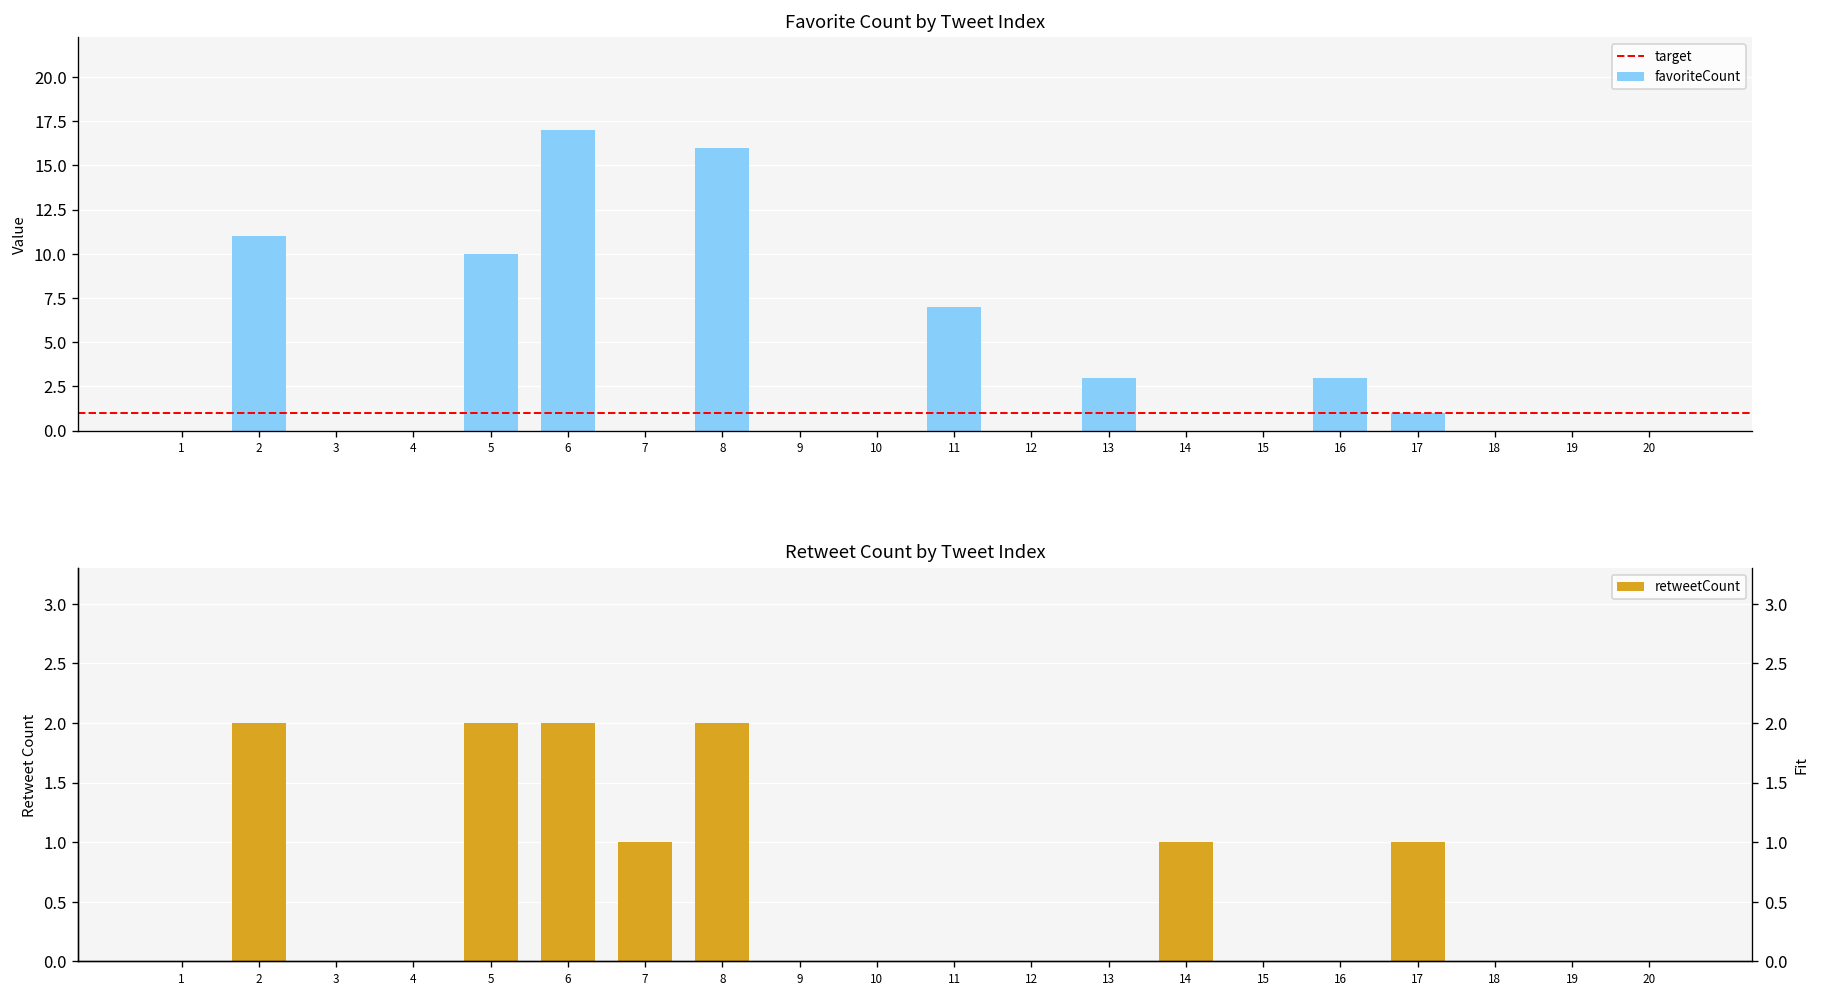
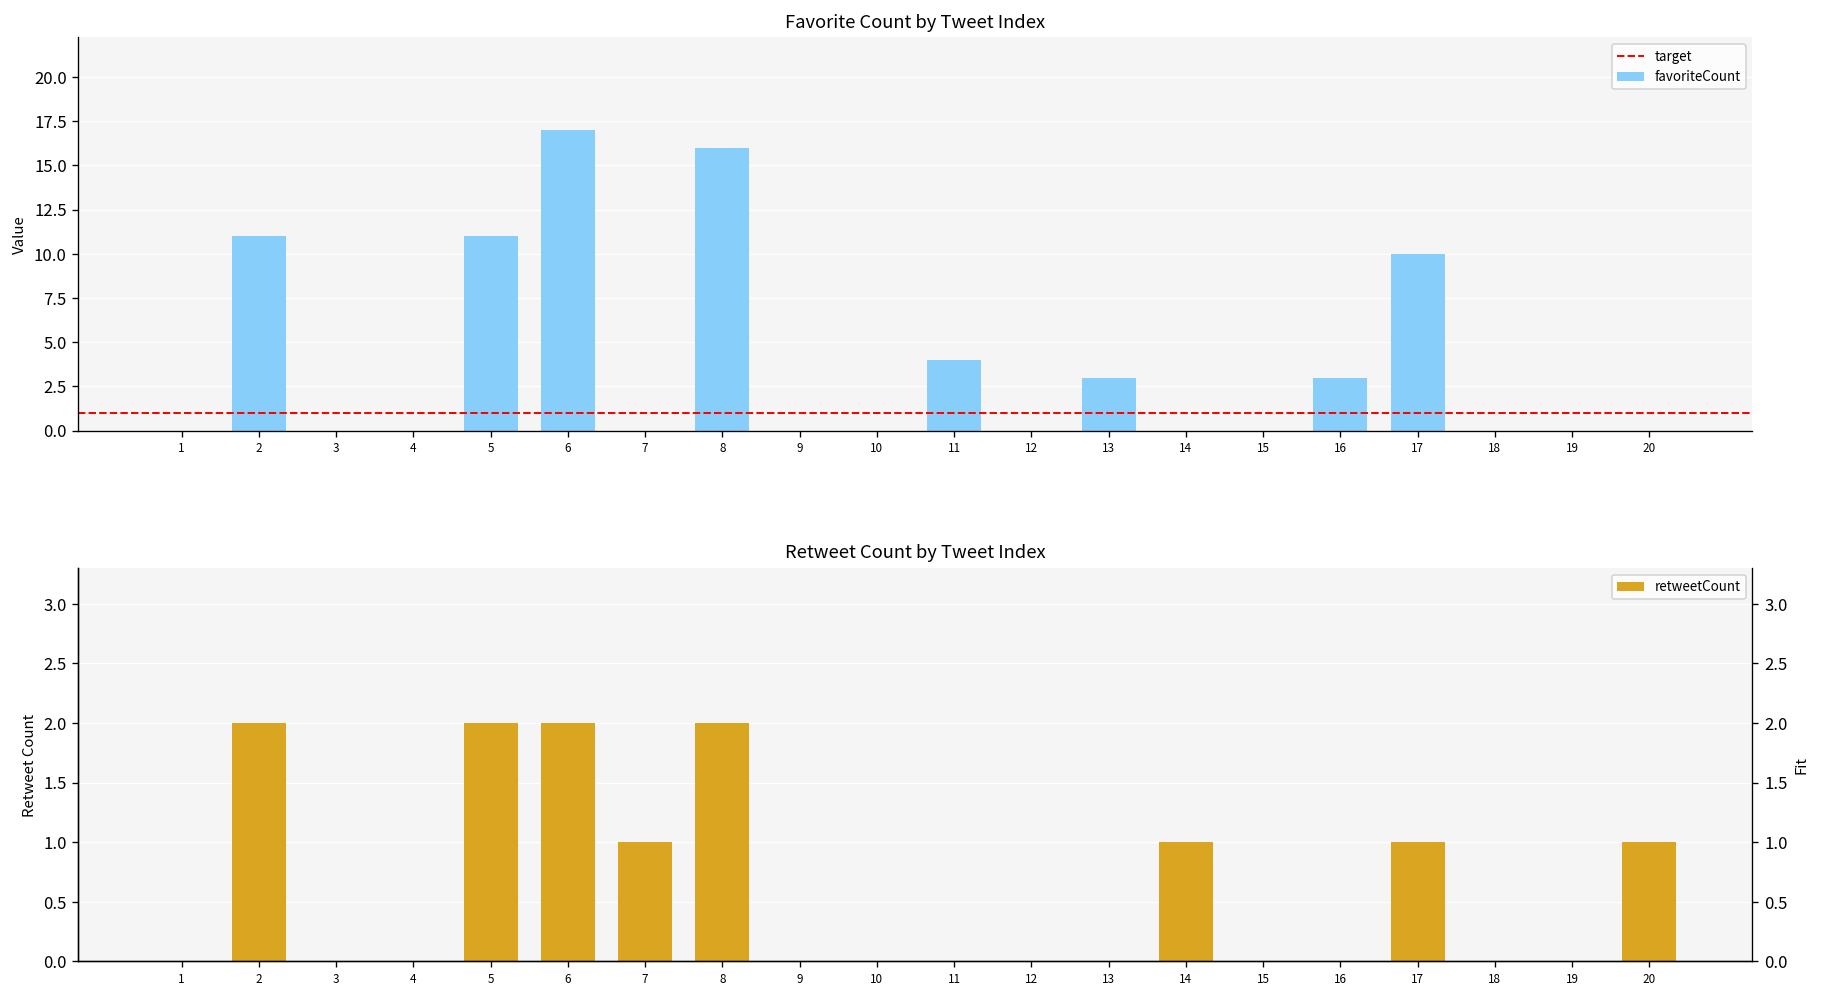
Favorite Count by Tweet Index, 5: 10 -> 11
Favorite Count by Tweet Index, 11: 7 -> 4
Favorite Count by Tweet Index, 17: 1 -> 10
Retweet Count by Tweet Index, 20: 0 -> 1
